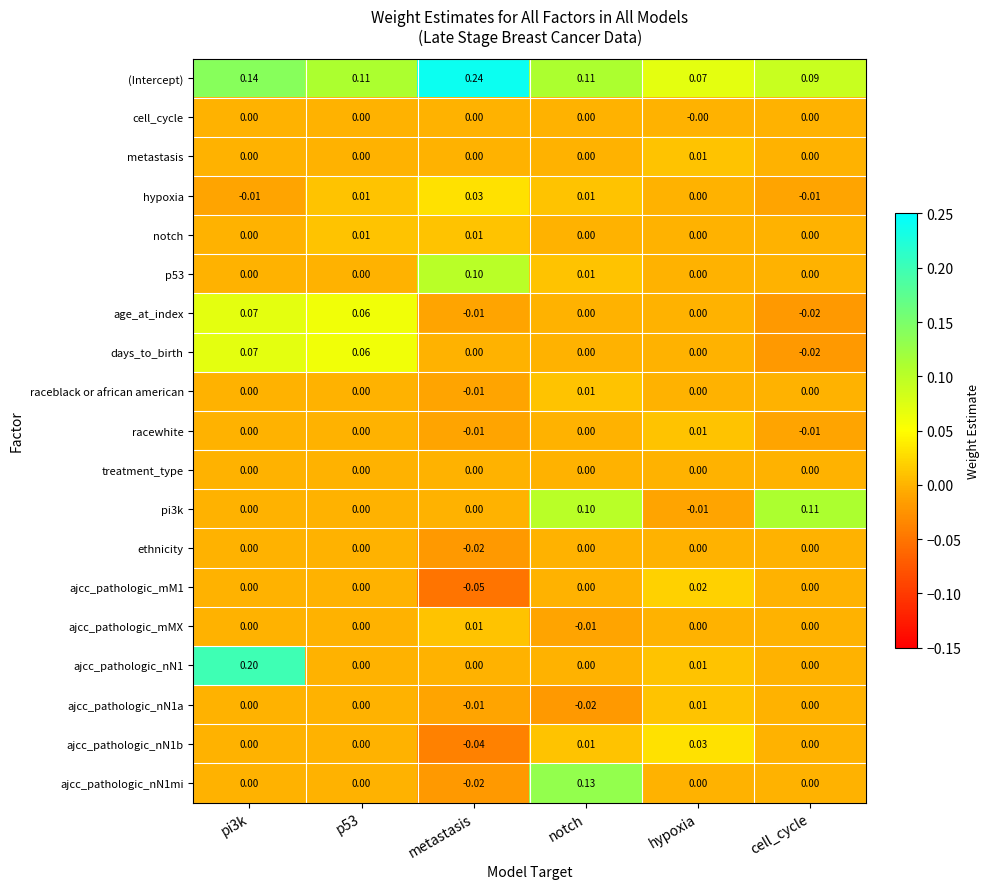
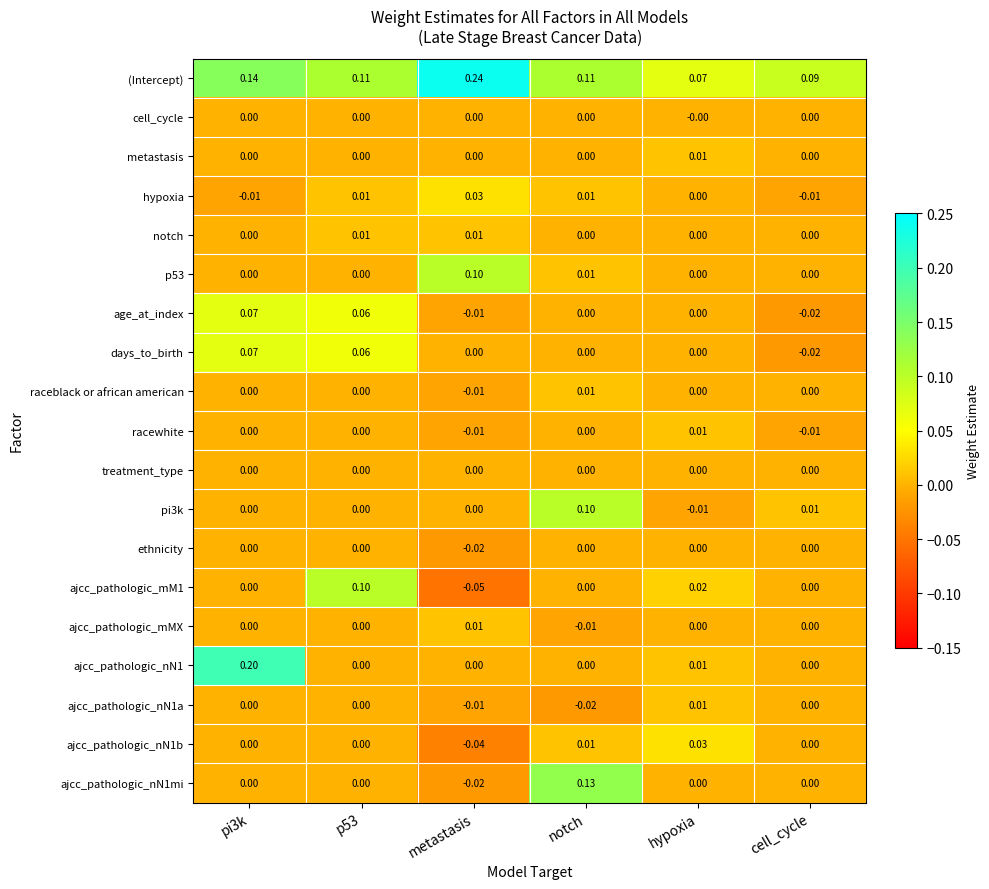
pi3k, cell_cycle: 0.11 -> 0.01
ajcc_pathologic_mM1, p53: 0.00 -> 0.10
